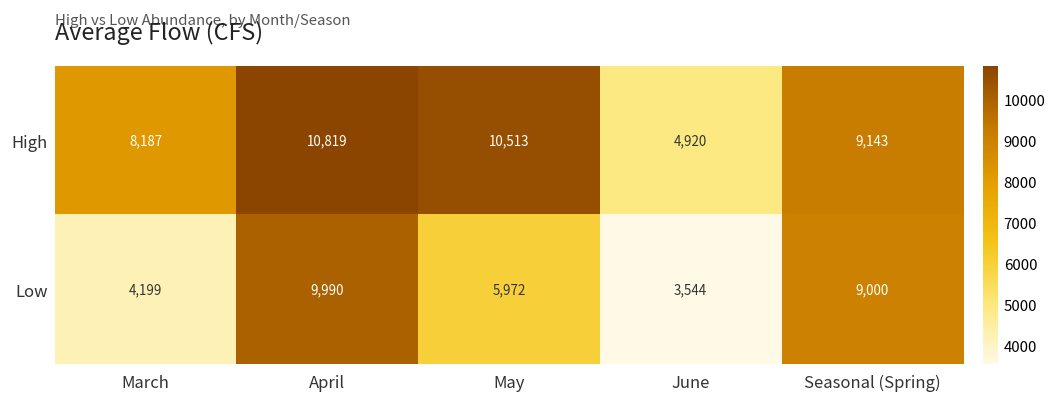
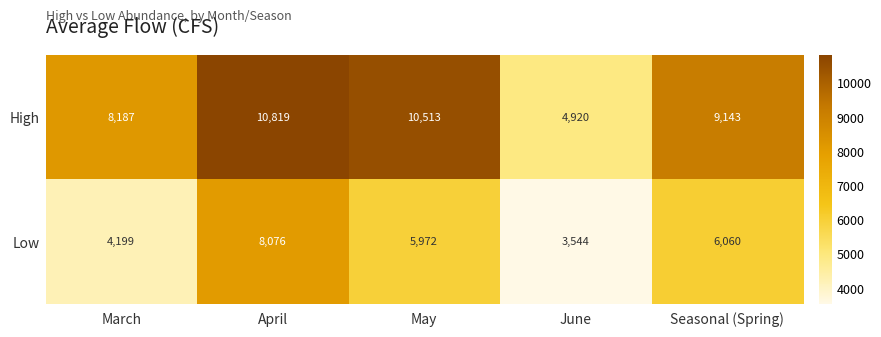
Low, April: 9,990 -> 8,076
Low, Seasonal (Spring): 9,000 -> 6,060
